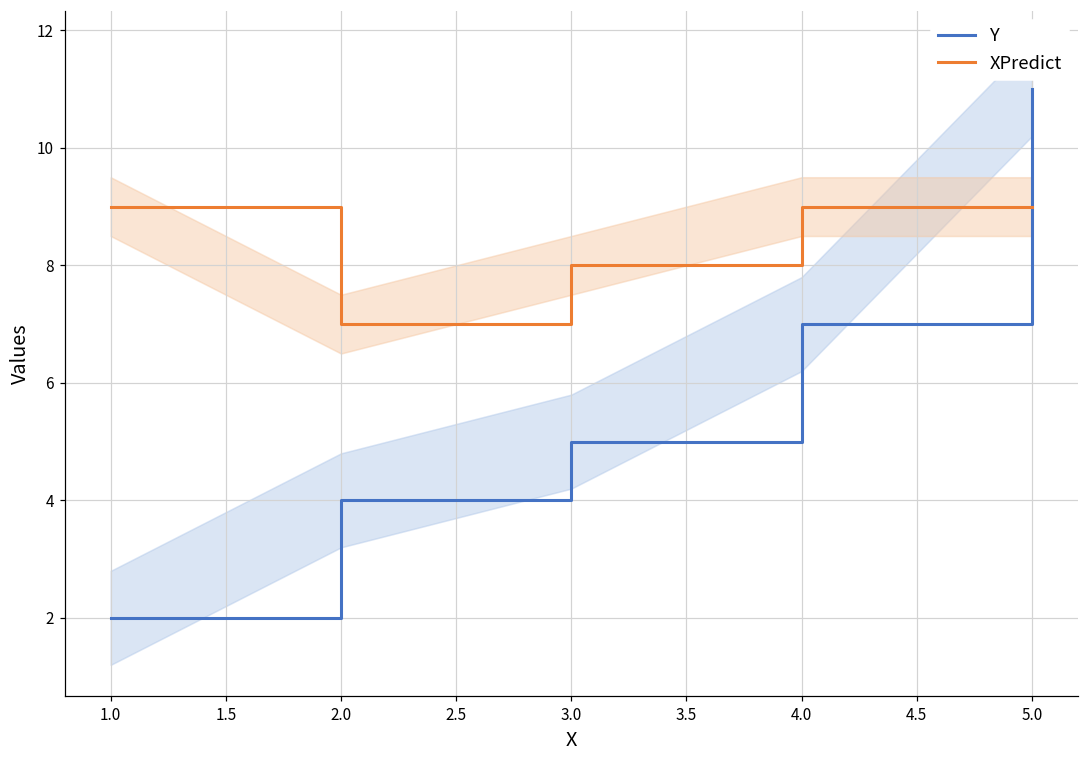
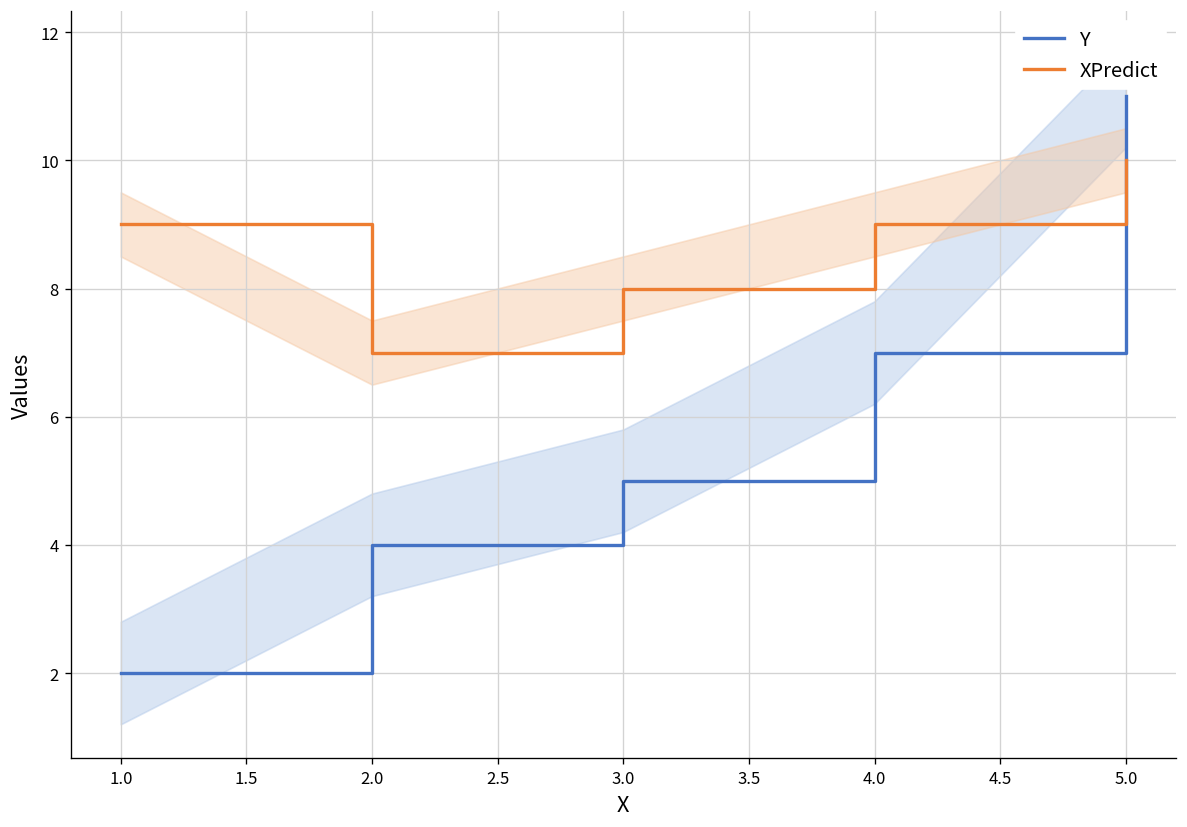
XPredict, 5.0: 9 -> 10
